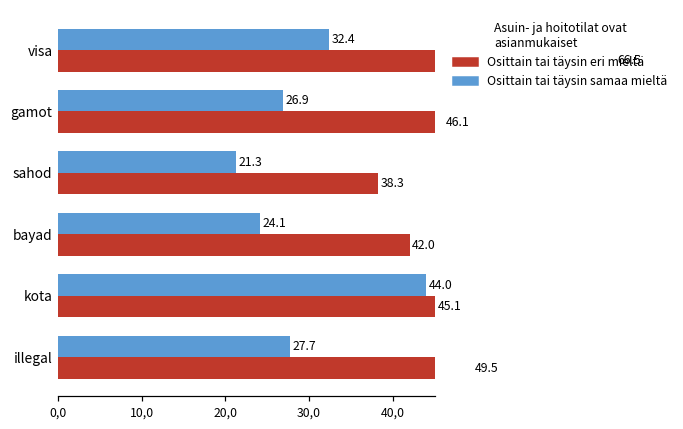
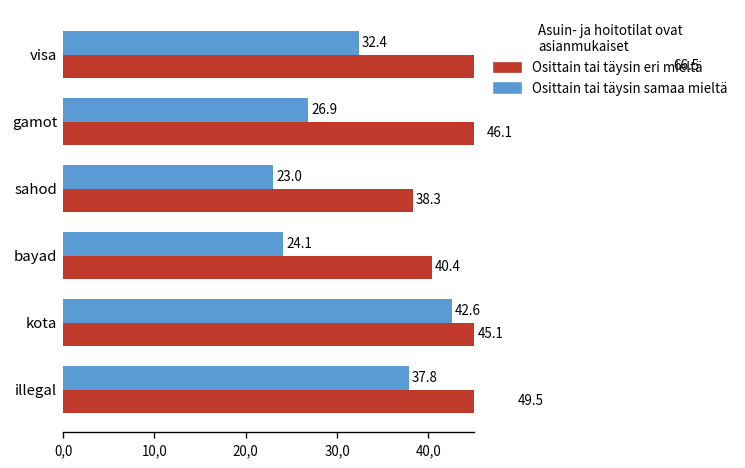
Osittain tai täysin samaa mieltä, sahod: 21.3 -> 23.0
Osittain tai täysin eri mieltä, bayad: 42.0 -> 40.4
Osittain tai täysin samaa mieltä, kota: 44.0 -> 42.6
Osittain tai täysin samaa mieltä, illegal: 27.7 -> 37.8
